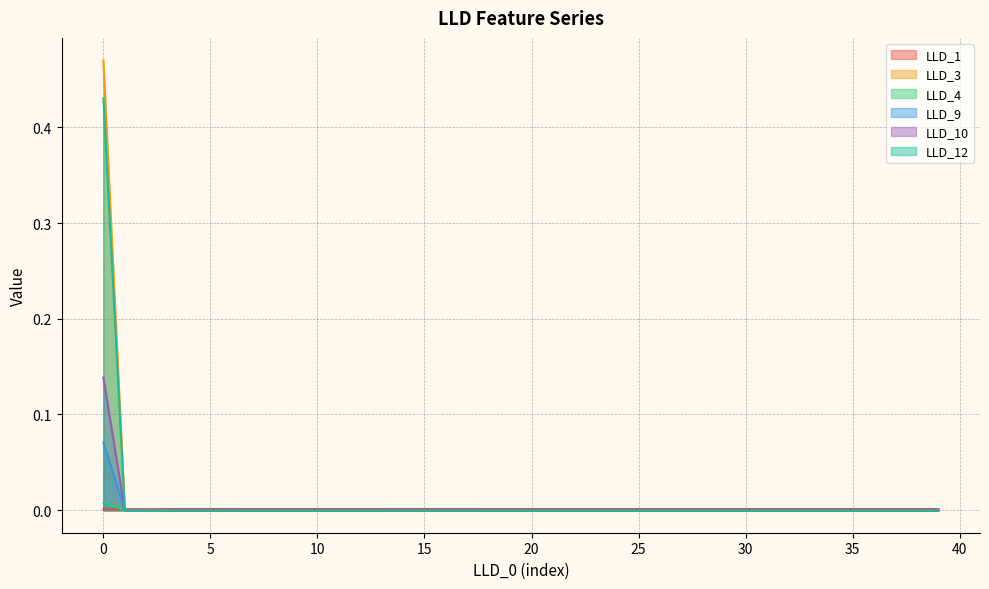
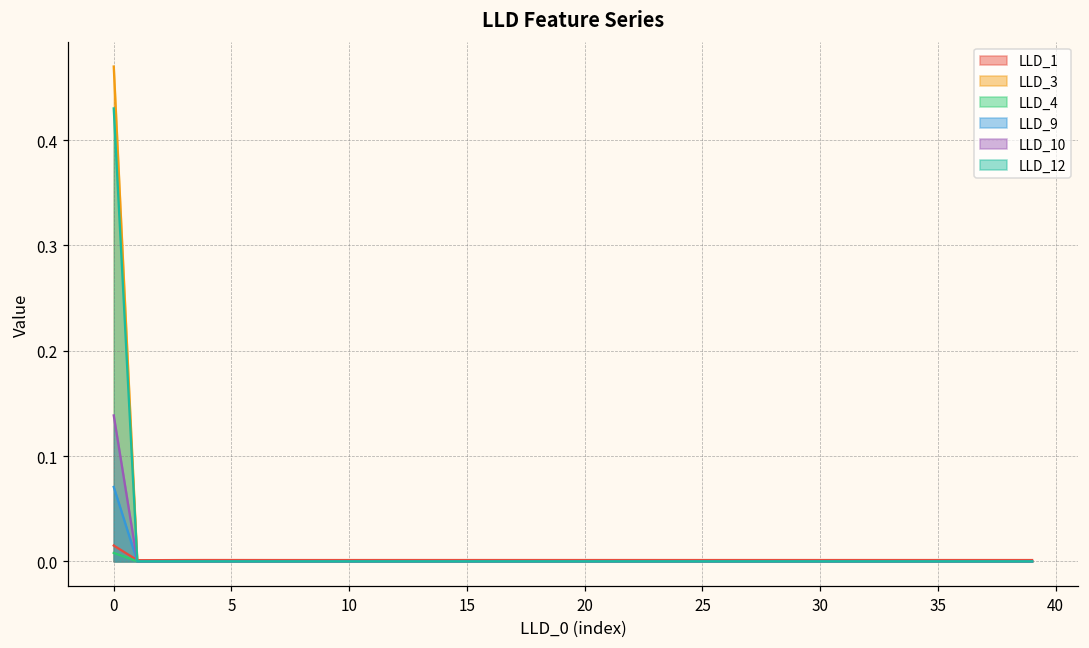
LLD_1, 0: 0.00 -> 0.02
